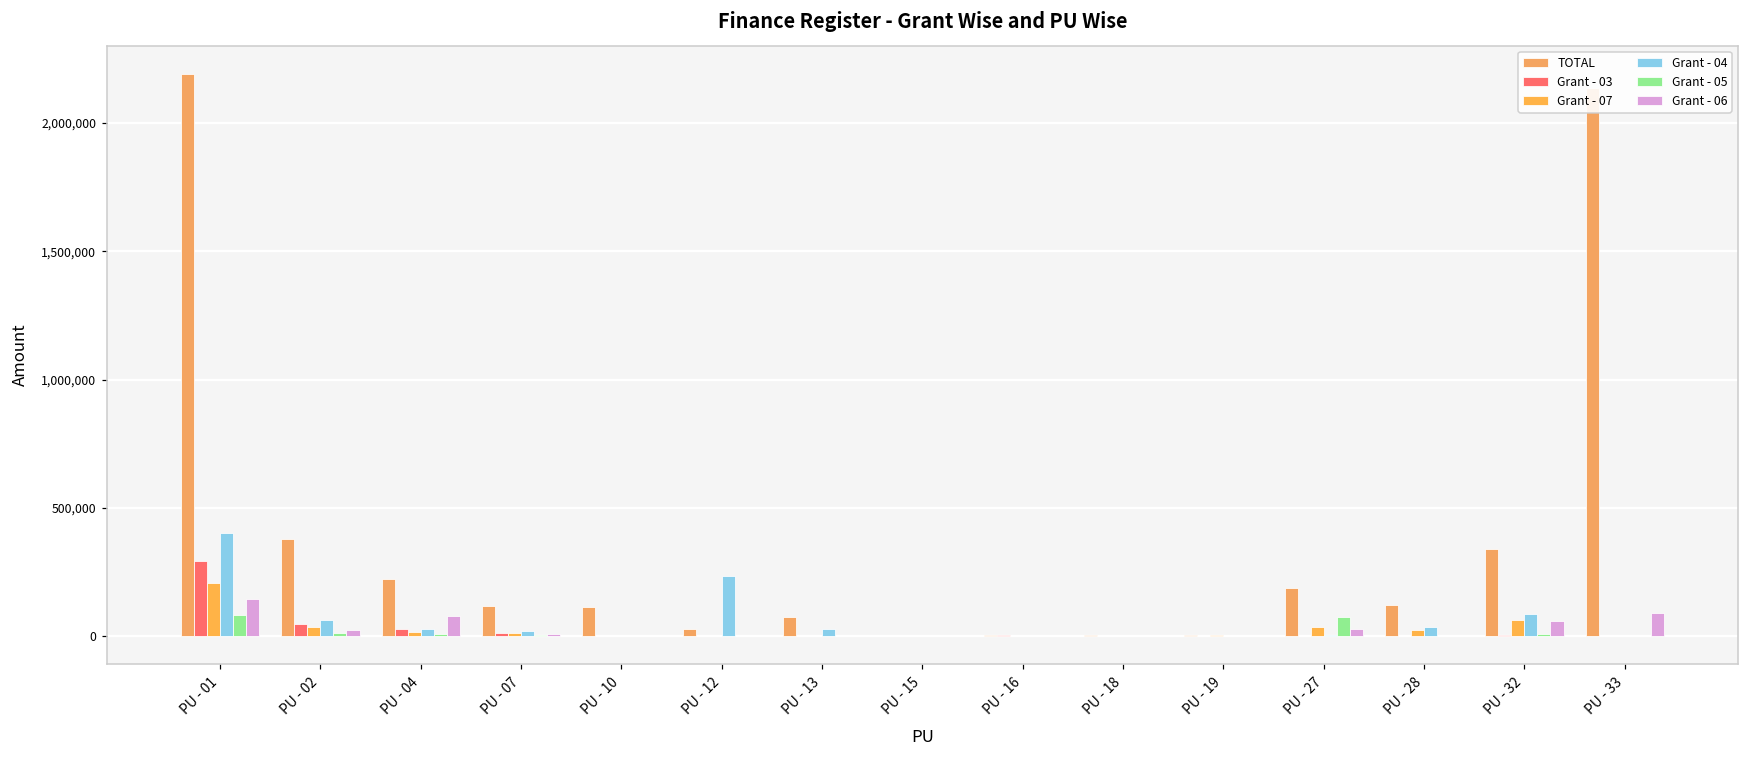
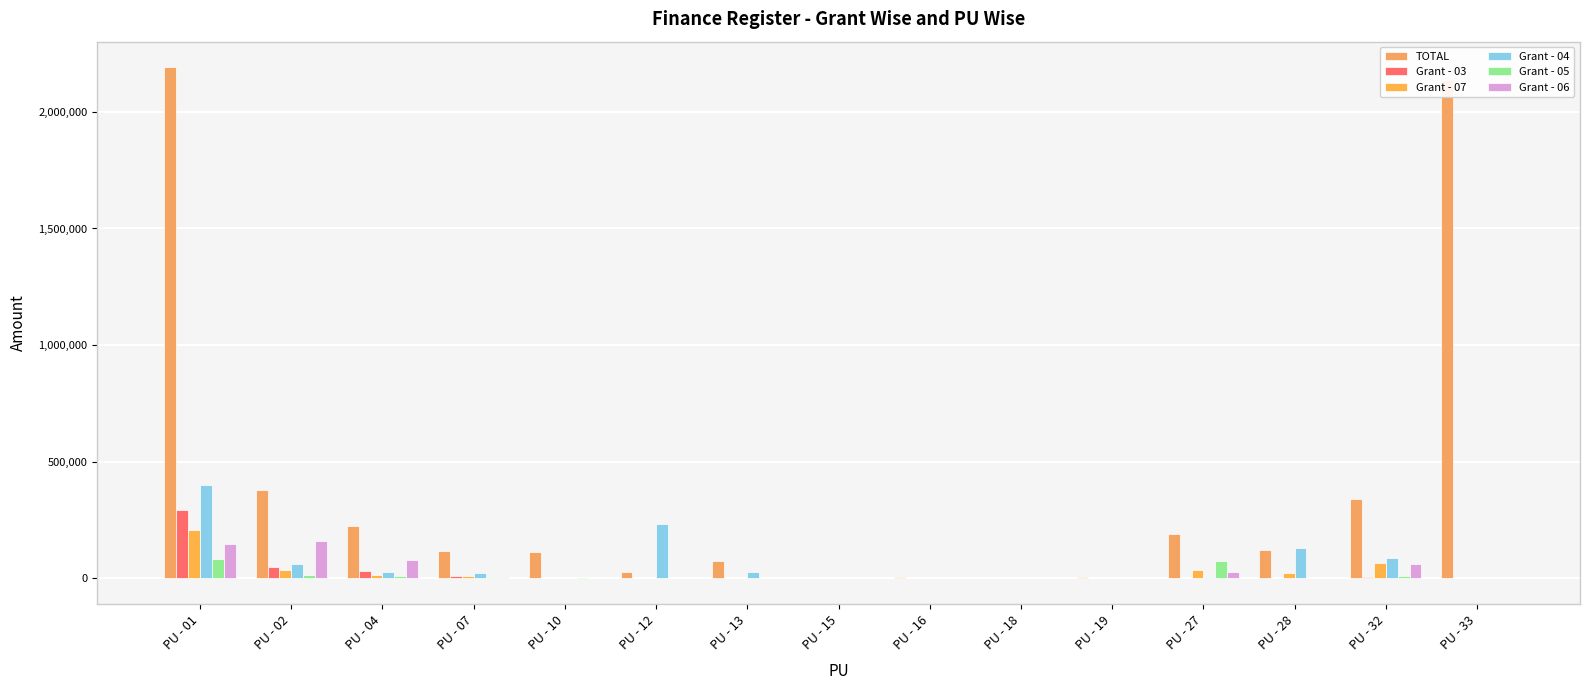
Grant - 06, PU - 02: 20,000 -> 160,000
Grant - 04, PU - 28: 40,000 -> 130,000
Grant - 06, PU - 33: 90,000 -> 0
